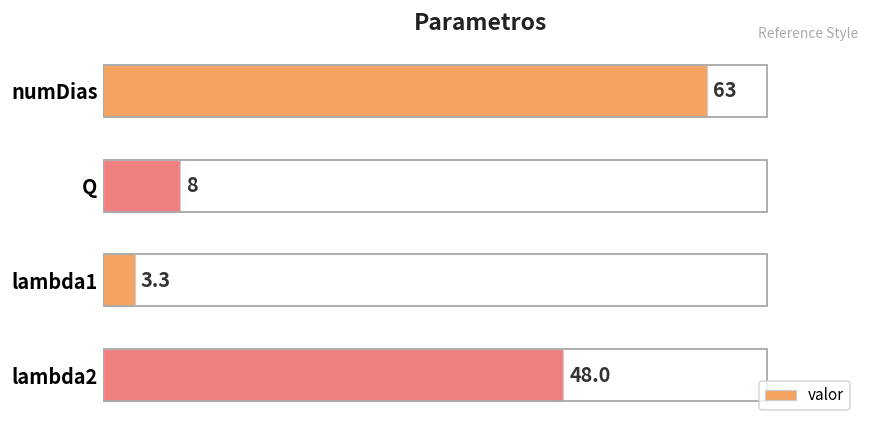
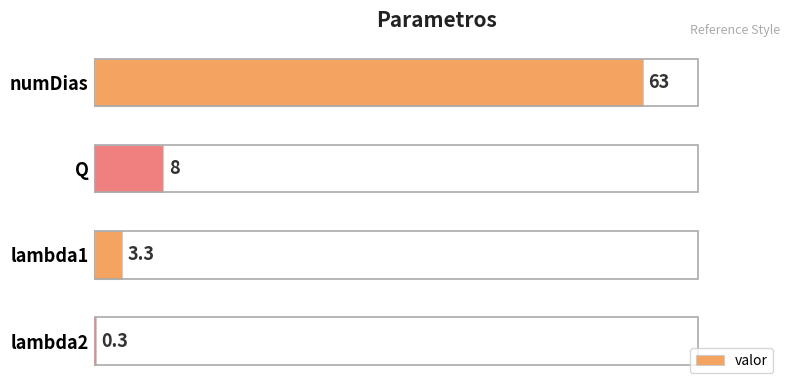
lambda2: 48.0 -> 0.3
